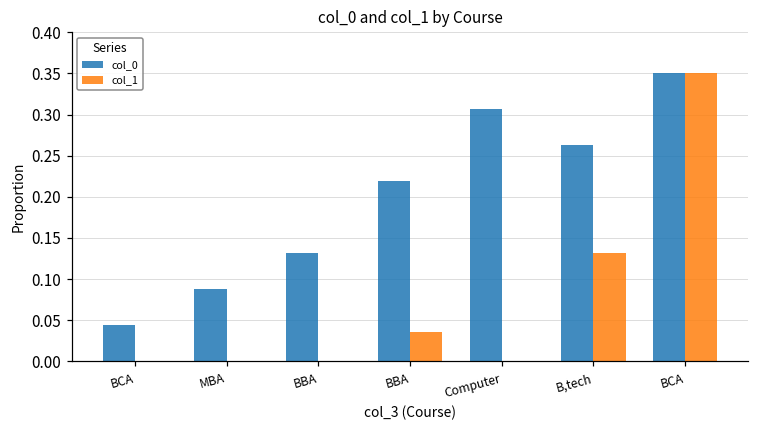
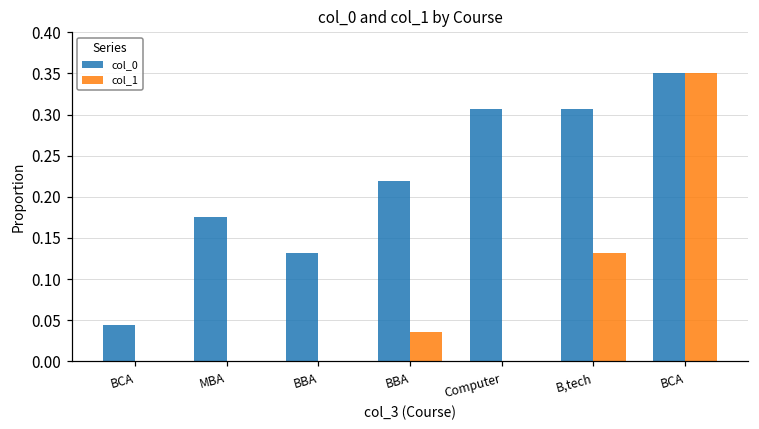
col_0, MBA: 0.09 -> 0.18
col_0, B,tech: 0.26 -> 0.31
